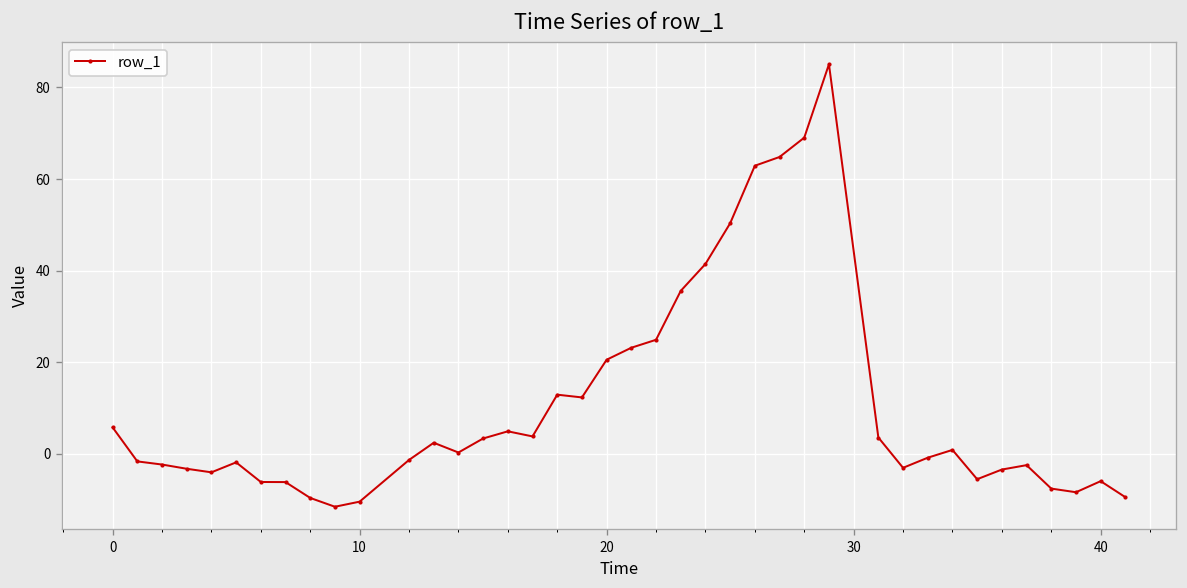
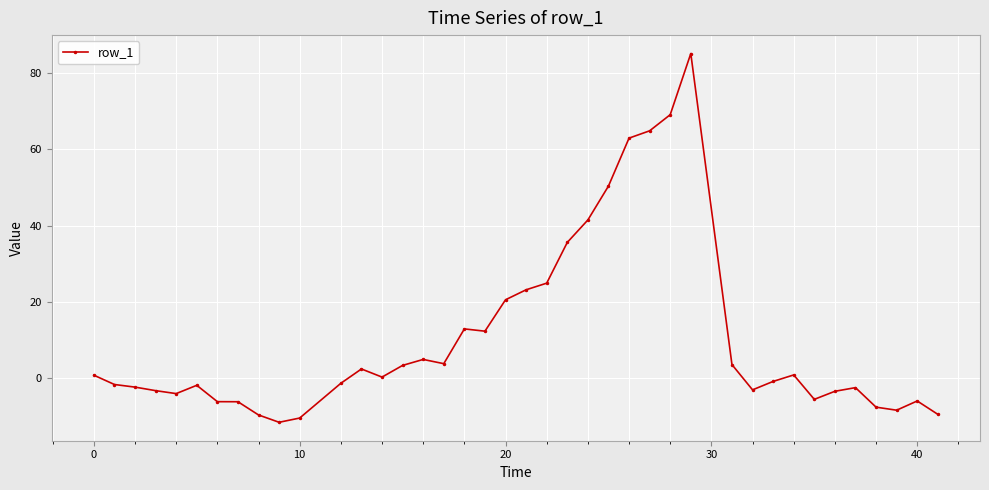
0: 6 -> 1
